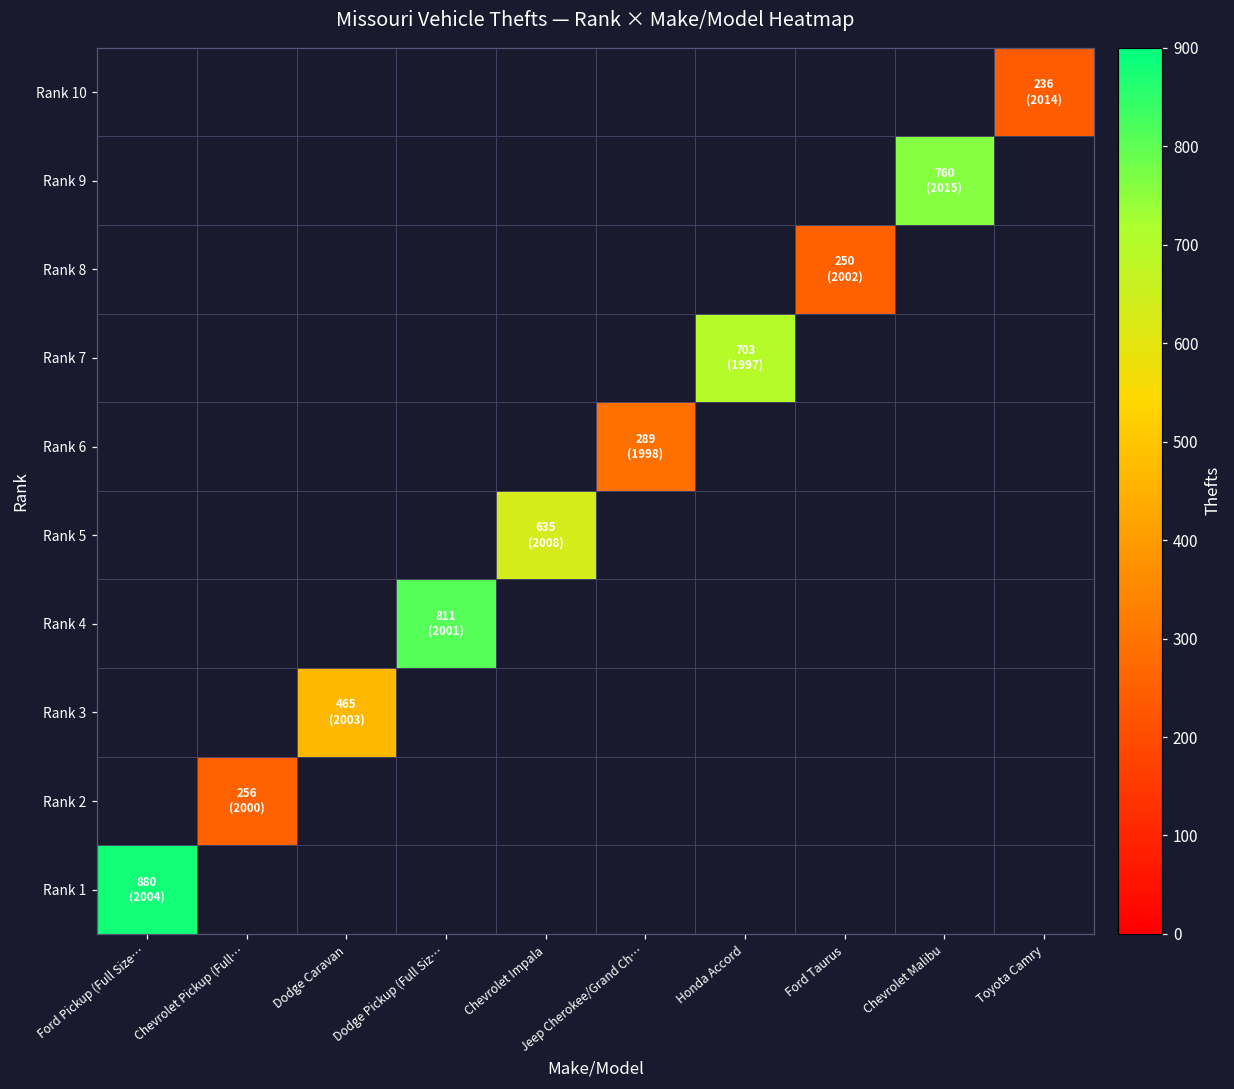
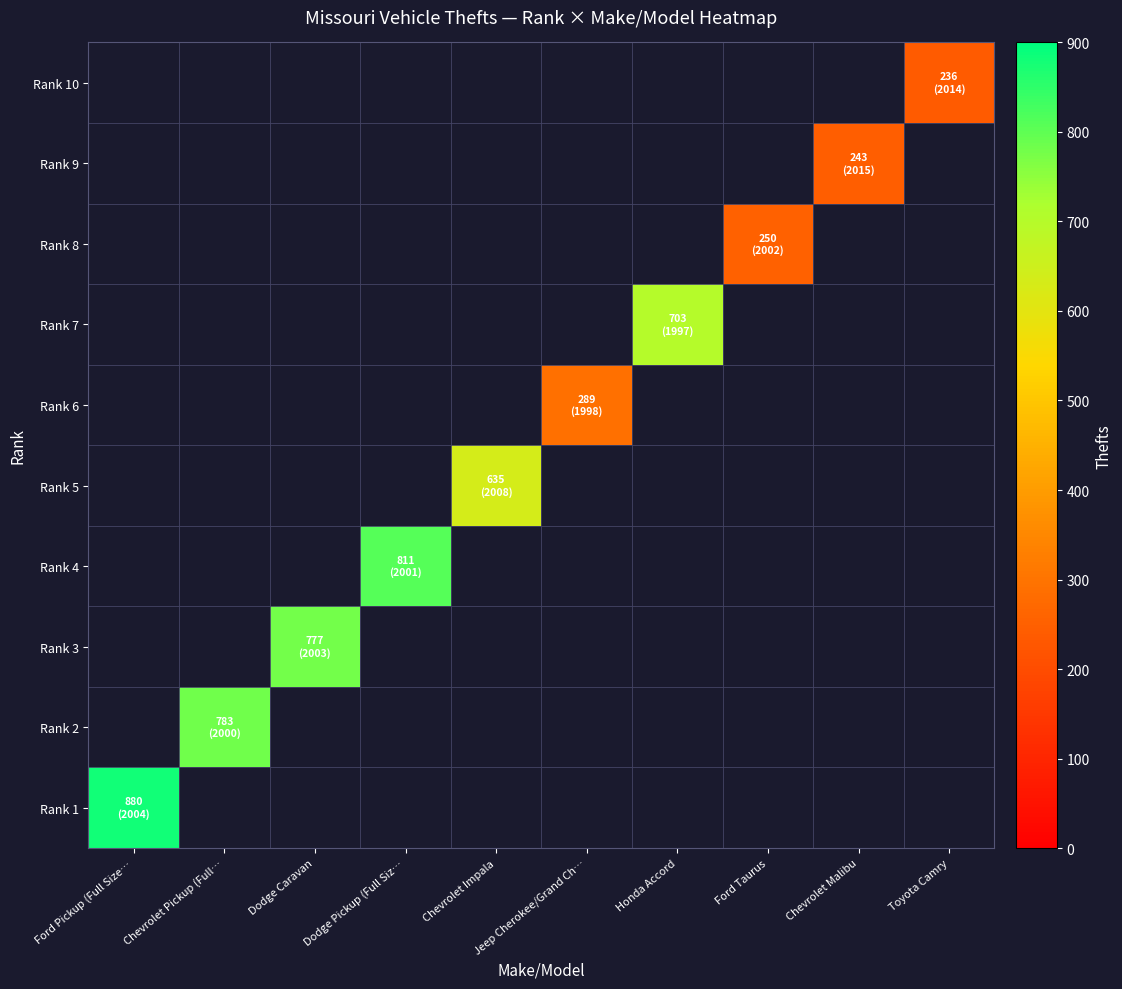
Rank 9, Chevrolet Malibu: 760 -> 243
Rank 3, Dodge Caravan: 465 -> 777
Rank 2, Chevrolet Pickup (Full…: 256 -> 783
